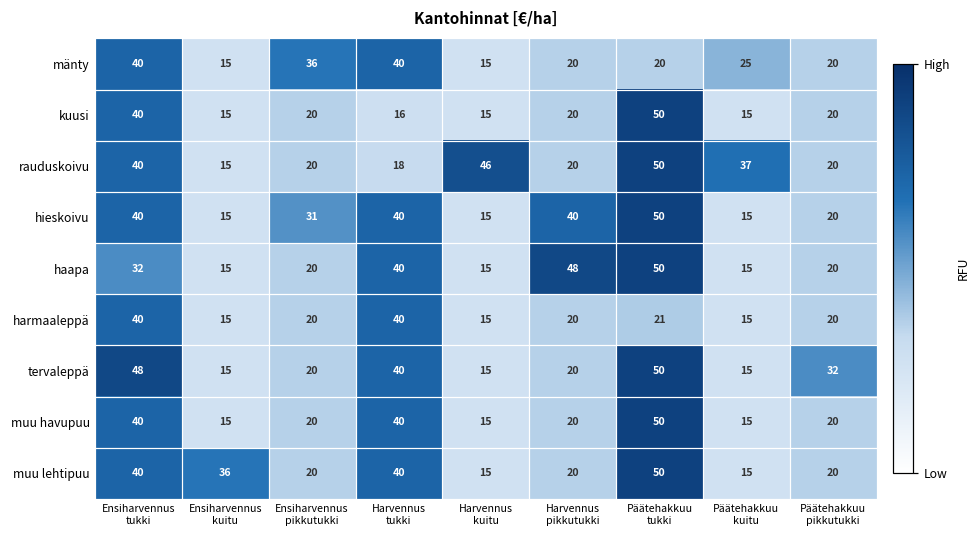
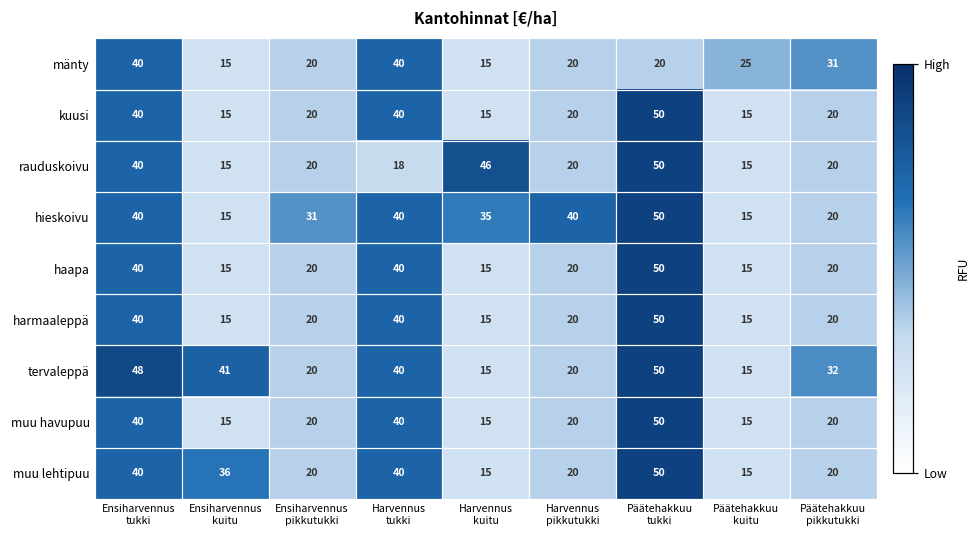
mänty, Ensiharvennus pikkutukki: 36 -> 20
mänty, Päätehakkuu pikkutukki: 20 -> 31
kuusi, Harvennus tukki: 16 -> 40
rauduskoivu, Päätehakkuu kuitu: 37 -> 15
hieskoivu, Harvennus kuitu: 15 -> 35
haapa, Ensiharvennus tukki: 32 -> 40
haapa, Harvennus pikkutukki: 48 -> 20
harmaaleppä, Päätehakkuu tukki: 21 -> 50
tervaleppä, Ensiharvennus kuitu: 15 -> 41
